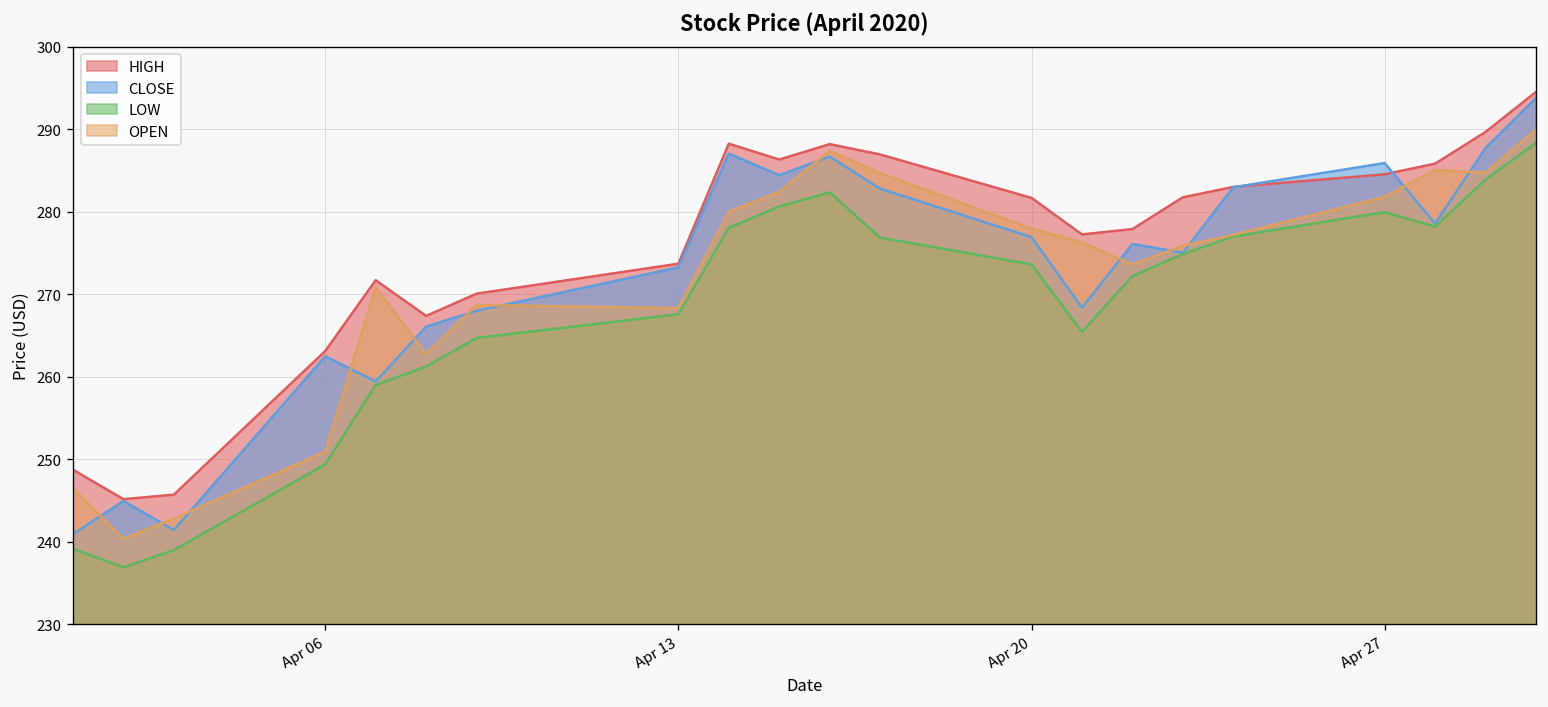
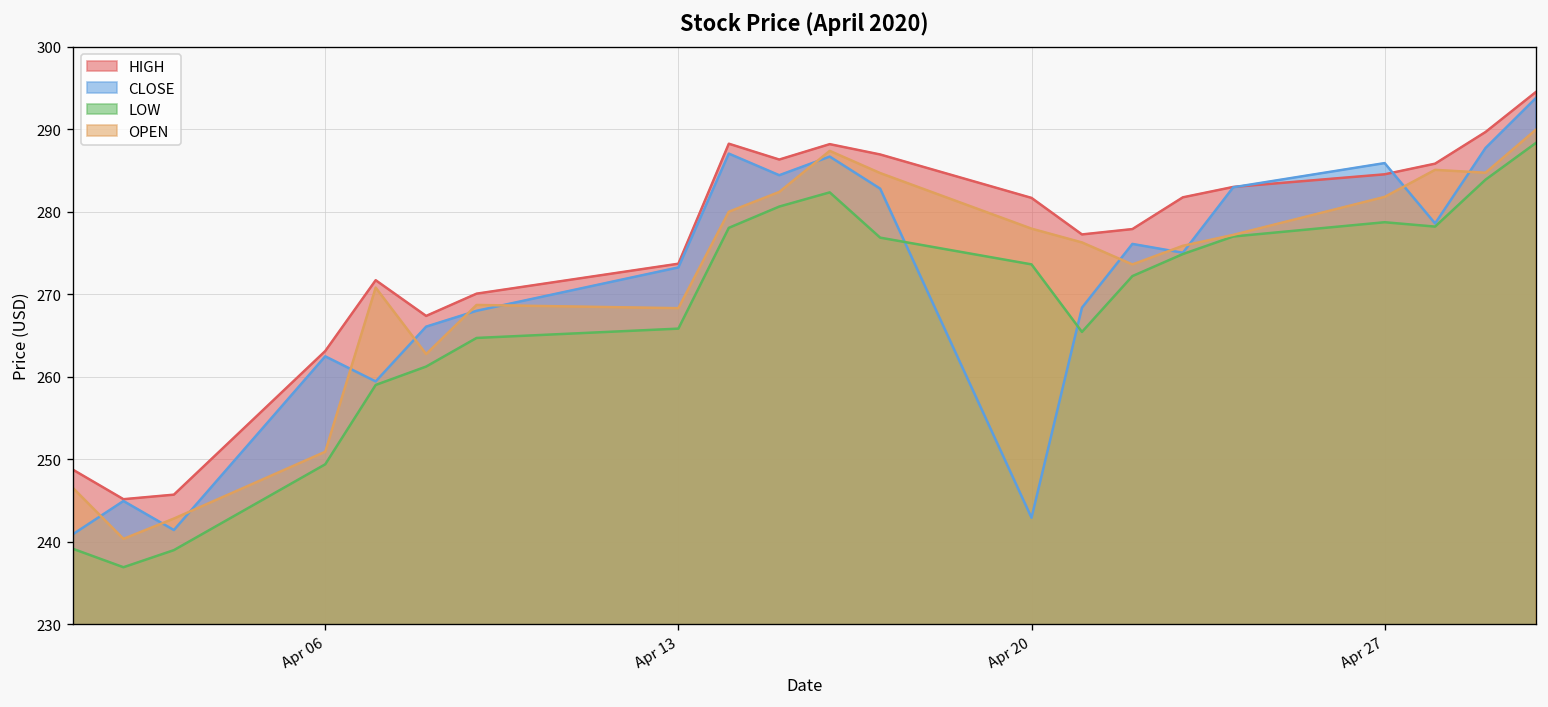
LOW, Apr 13: 268 -> 266
CLOSE, Apr 20: 277 -> 243
LOW, Apr 27: 280 -> 279
